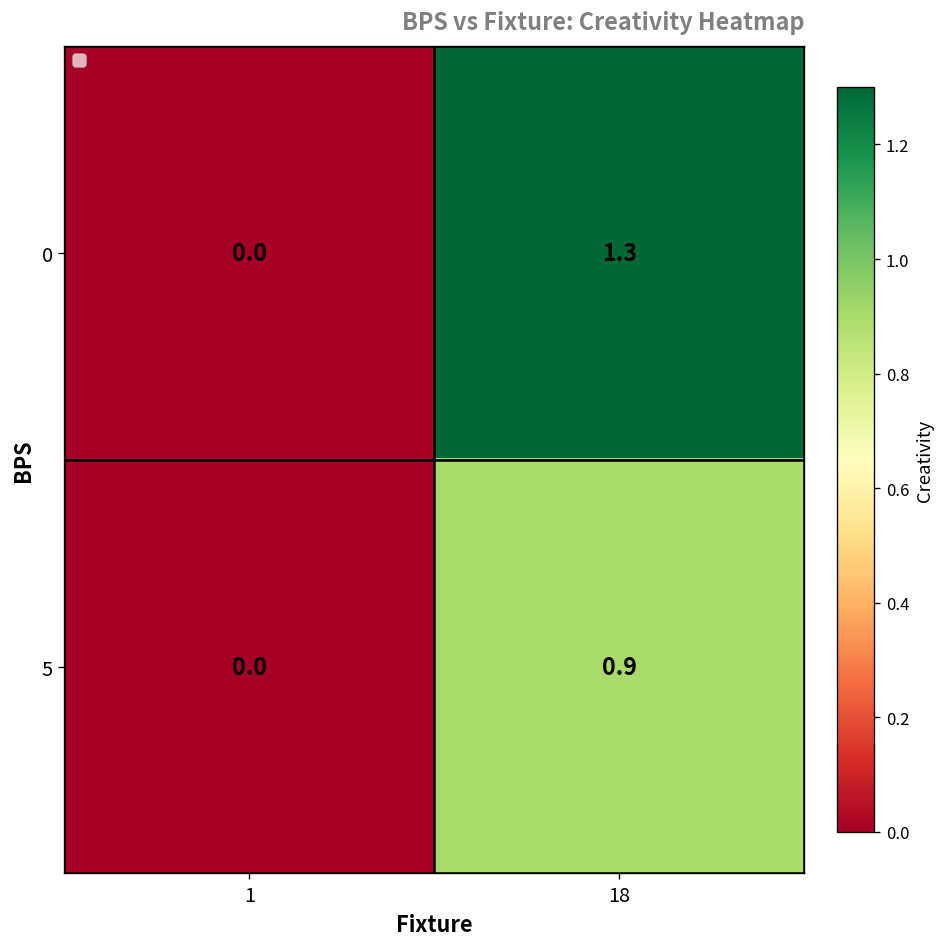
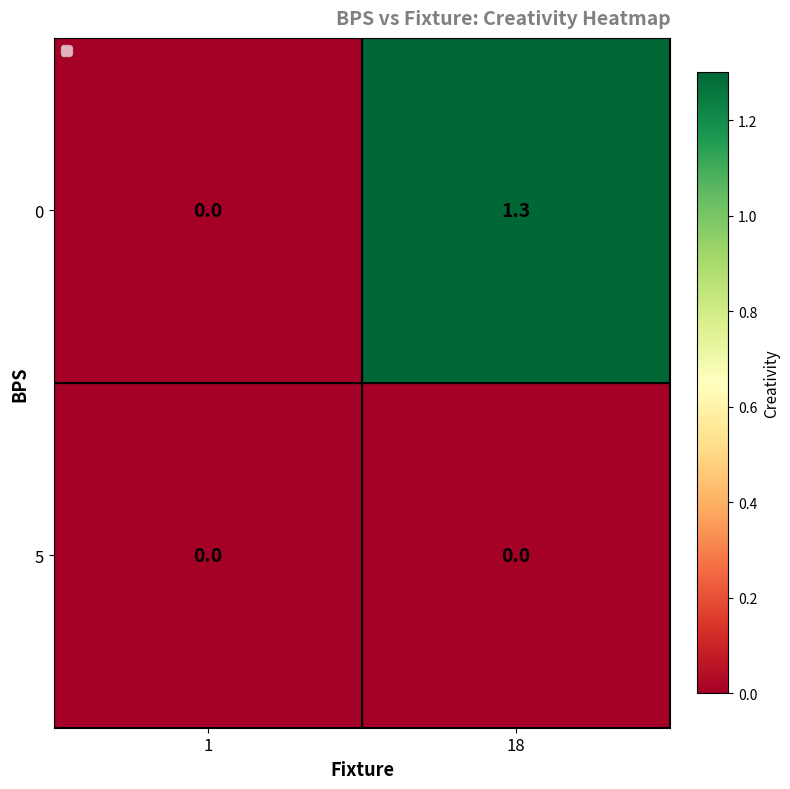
5, 18: 0.9 -> 0.0
